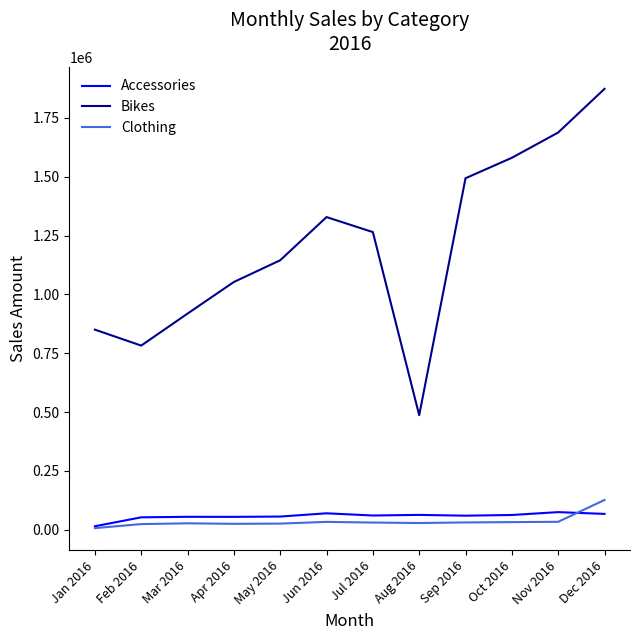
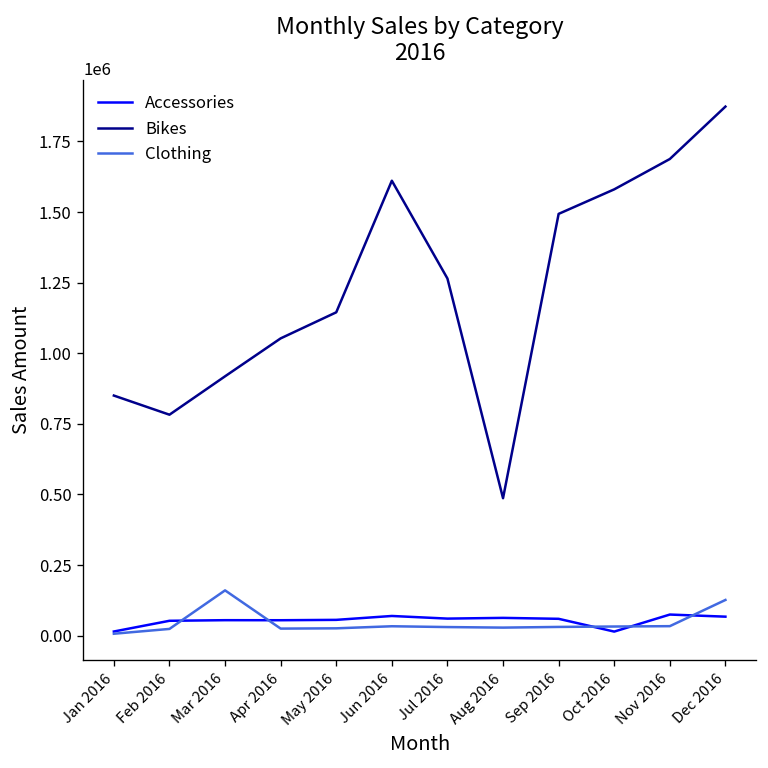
Clothing, Mar 2016: 30000 -> 160000
Bikes, Jun 2016: 1330000 -> 1610000
Accessories, Oct 2016: 60000 -> 10000
